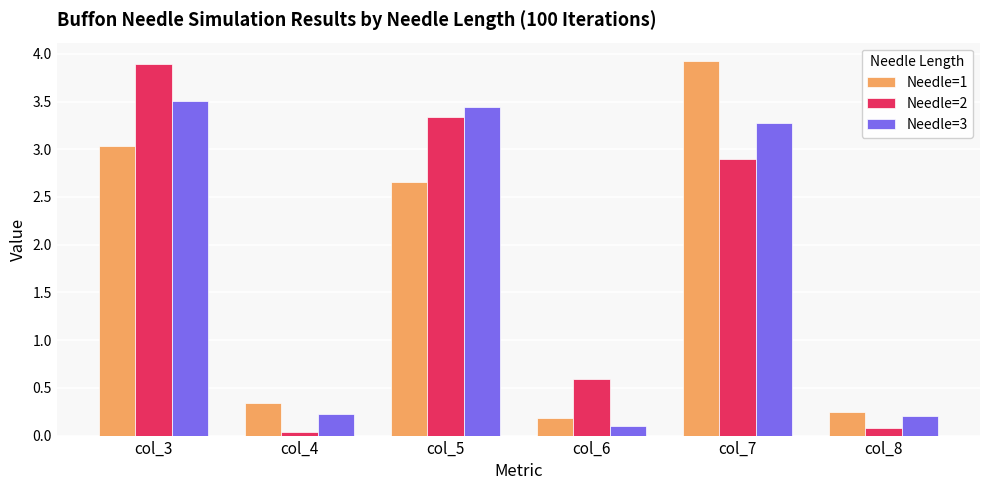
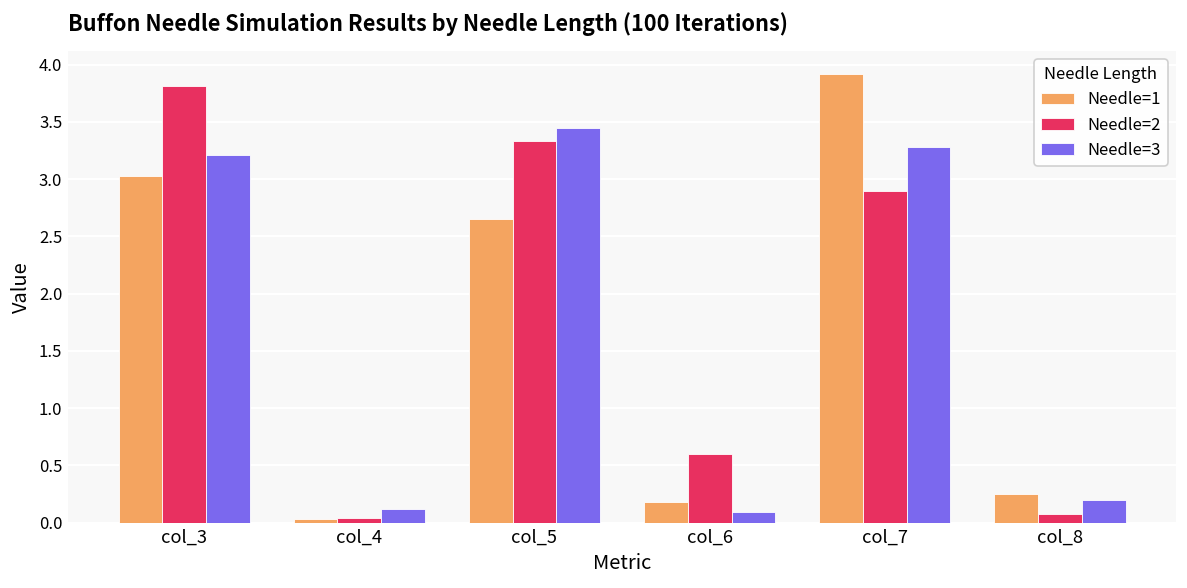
Needle=2, col_3: 3.9 -> 3.8
Needle=3, col_3: 3.5 -> 3.2
Needle=1, col_4: 0.3 -> 0.0
Needle=3, col_4: 0.2 -> 0.1
